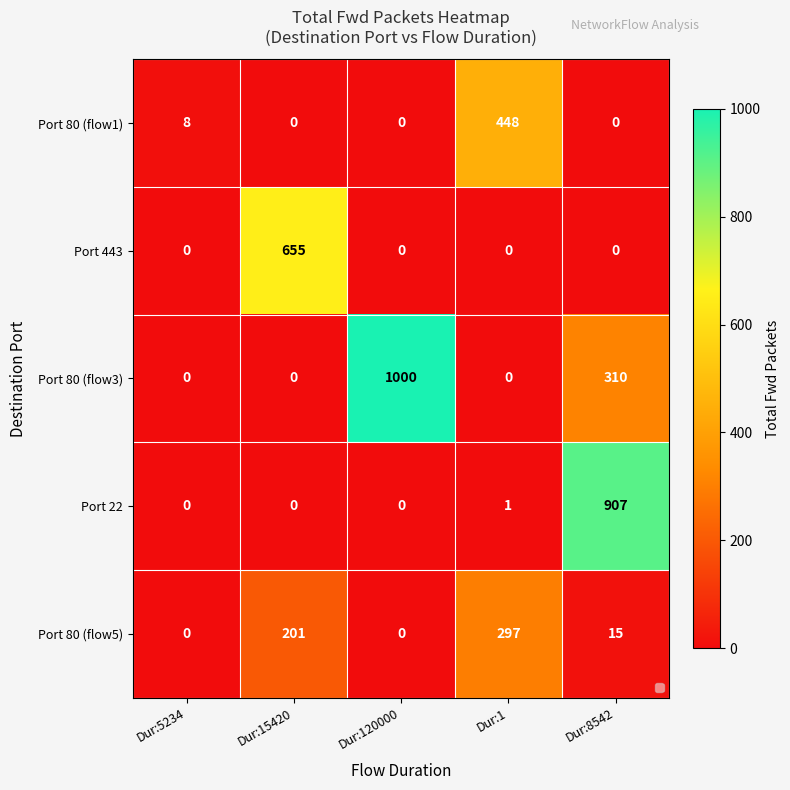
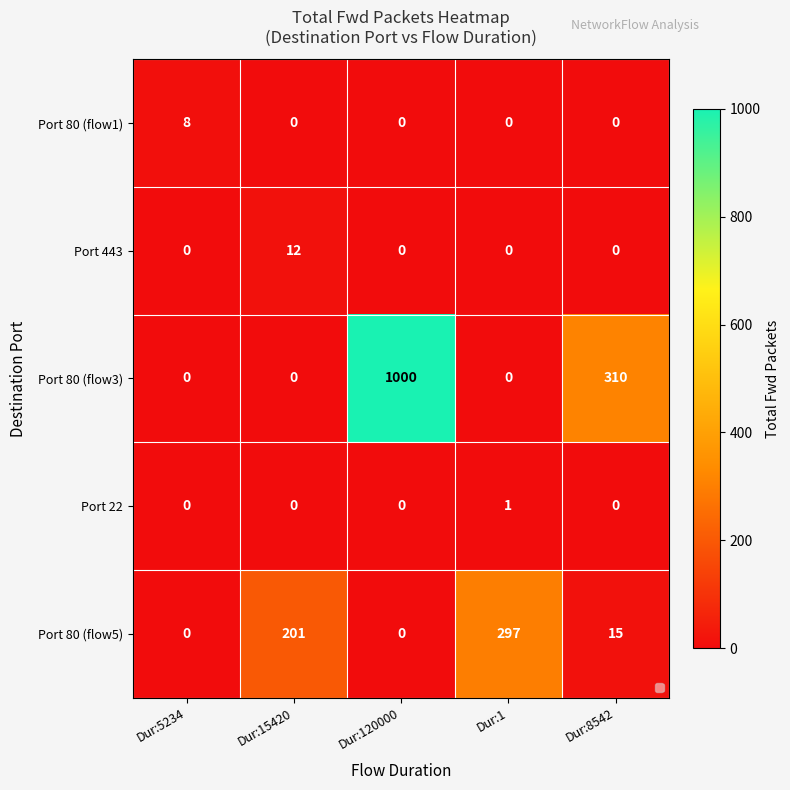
Port 80 (flow1), Dur:1: 448 -> 0
Port 443, Dur:15420: 655 -> 12
Port 22, Dur:8542: 907 -> 0
